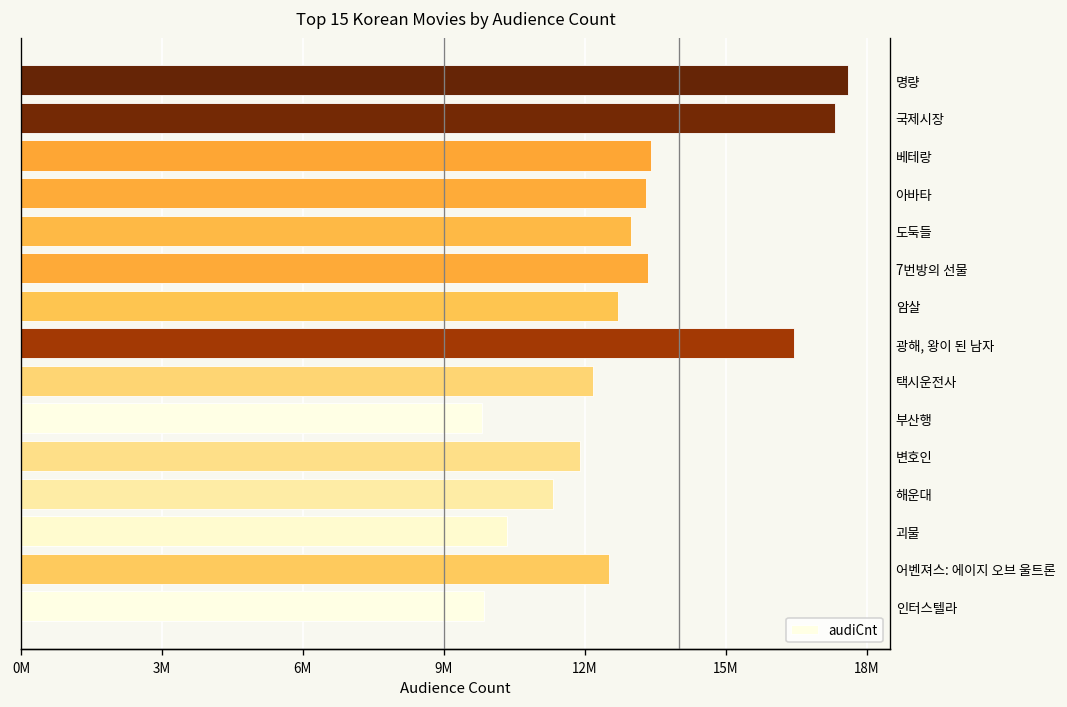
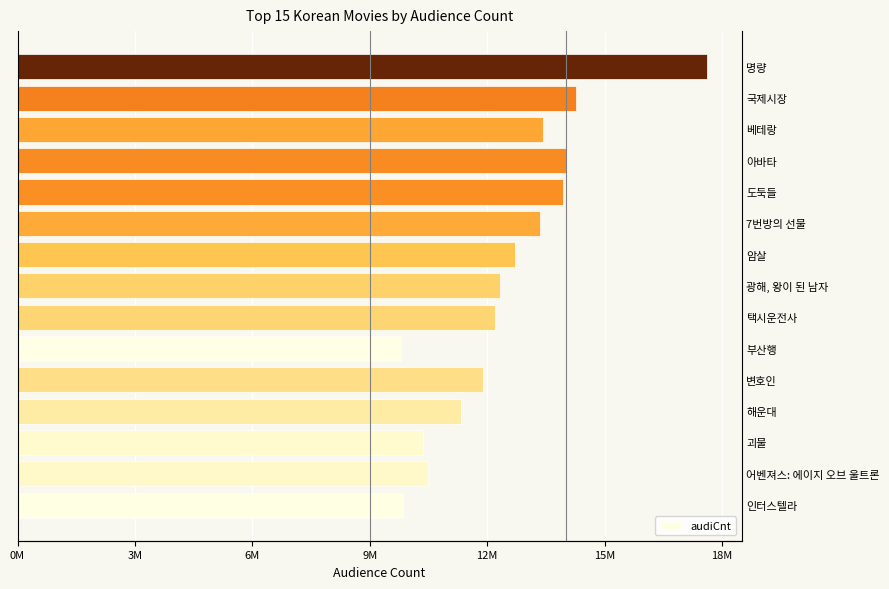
국제시장: 17300000 -> 14300000
아바타: 13300000 -> 14000000
도둑들: 13000000 -> 13900000
광해, 왕이 된 남자: 16500000 -> 12300000
어벤져스: 에이지 오브 울트론: 12500000 -> 10500000
